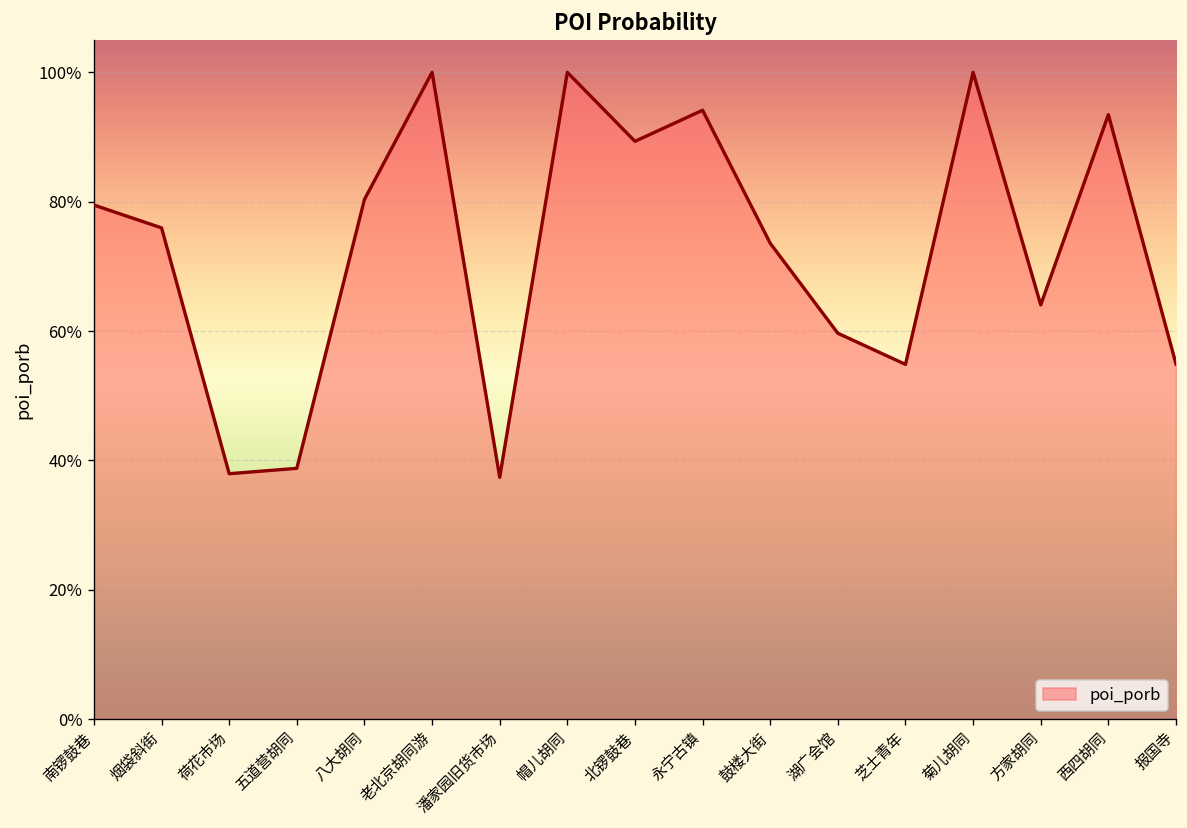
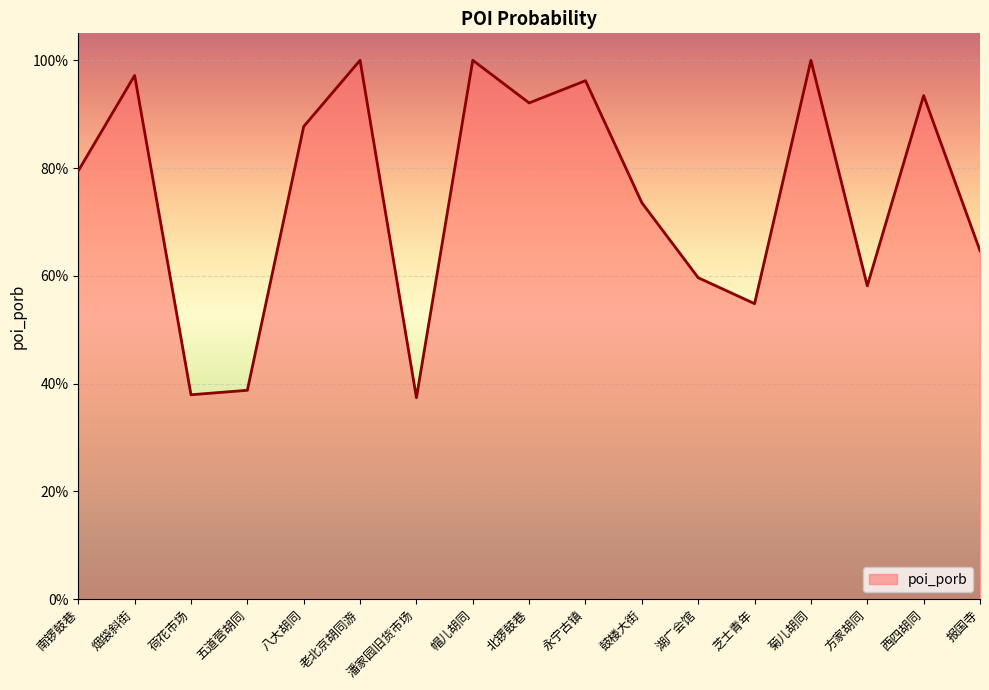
烟袋斜街: 76% -> 97%
八大胡同: 80% -> 88%
北锣鼓巷: 89% -> 92%
永宁古镇: 94% -> 96%
方家胡同: 64% -> 58%
报国寺: 55% -> 65%
